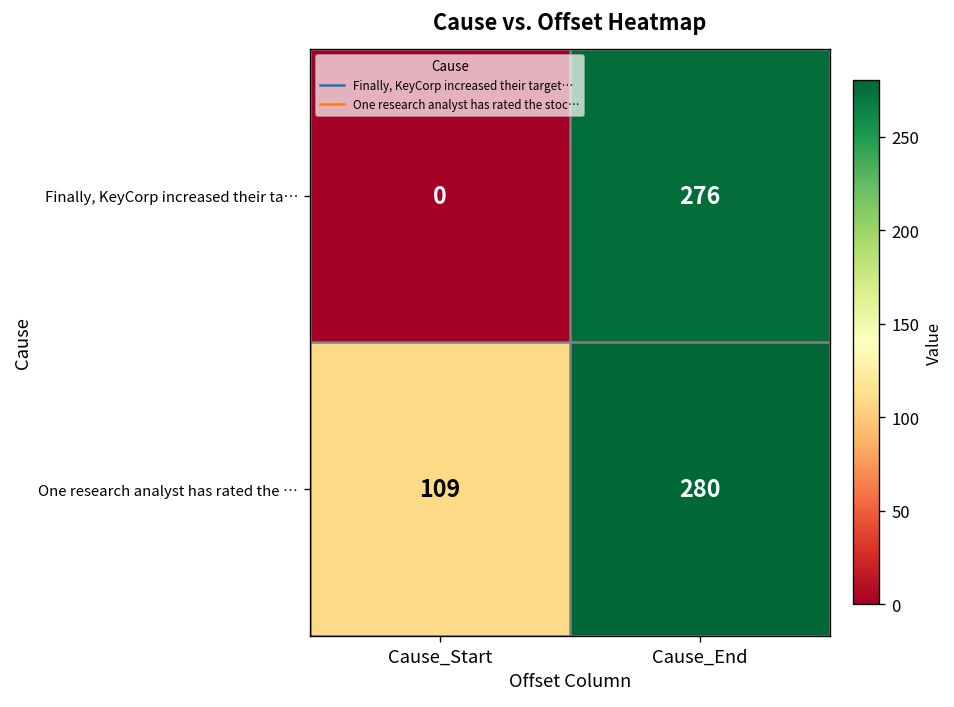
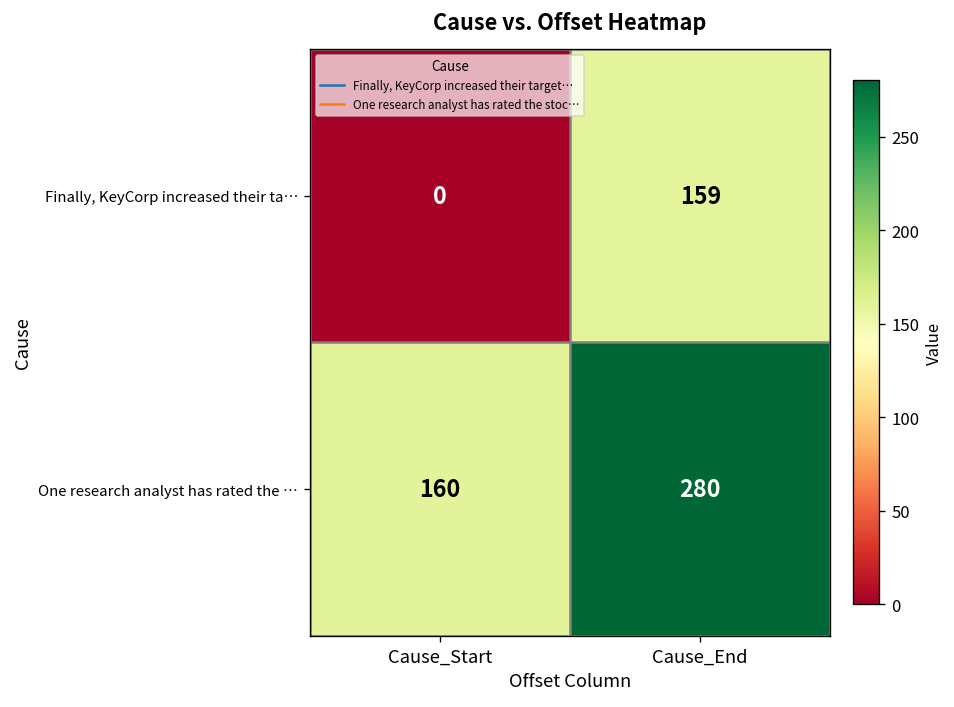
Finally, KeyCorp increased their ta…, Cause_End: 276 -> 159
One research analyst has rated the …, Cause_Start: 109 -> 160
